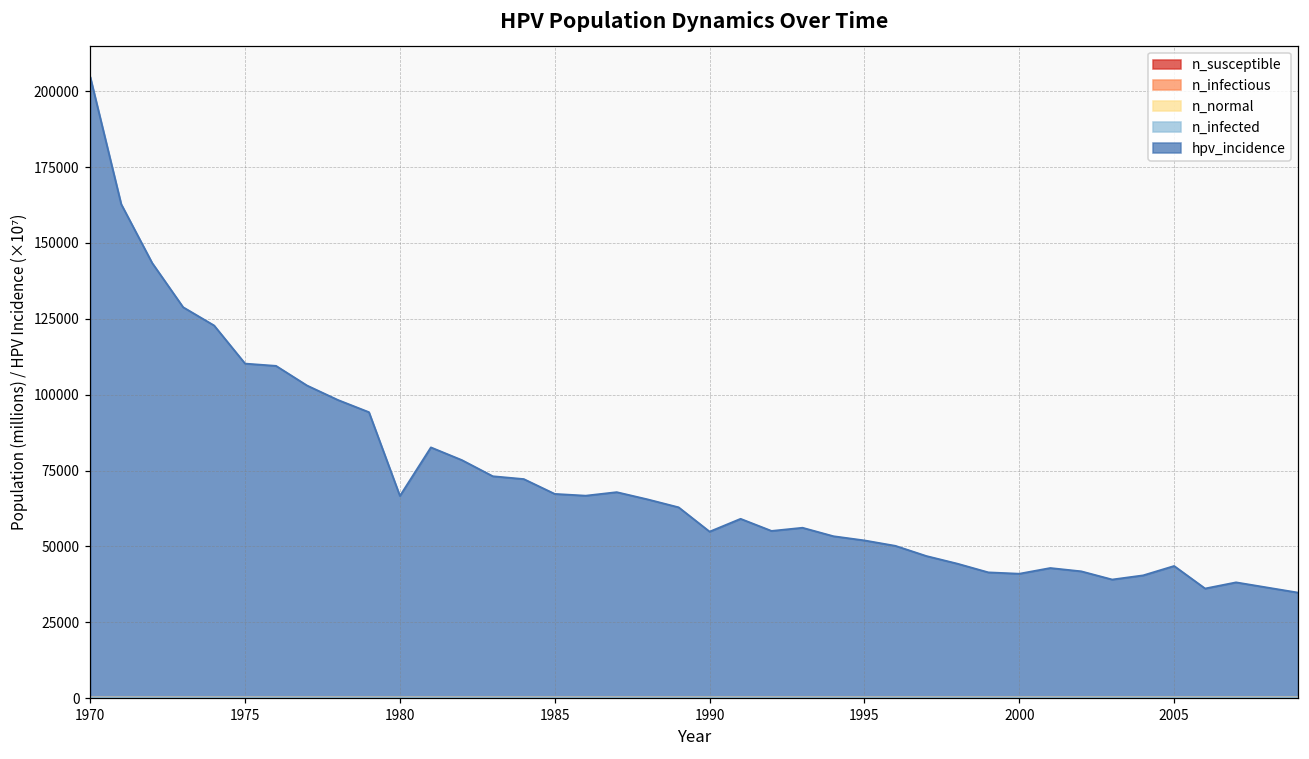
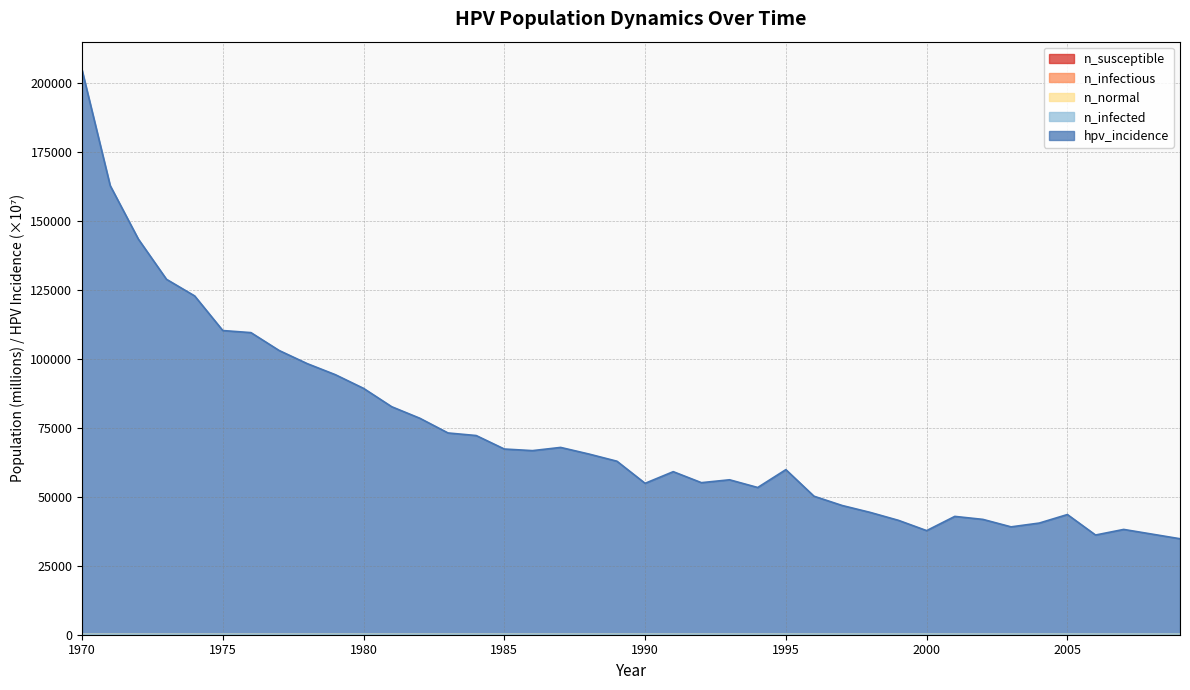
hpv_incidence, 1980: 66000 -> 89000
hpv_incidence, 1995: 52000 -> 60000
hpv_incidence, 2000: 41000 -> 37000
